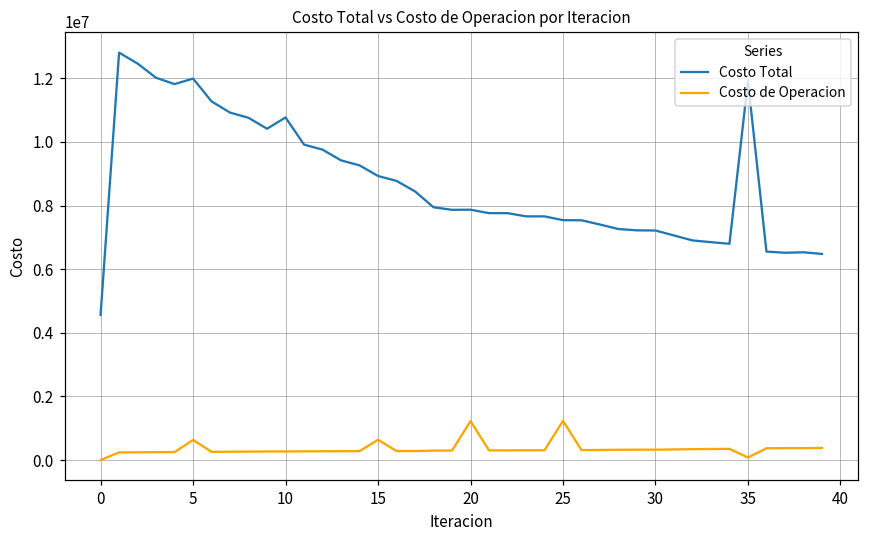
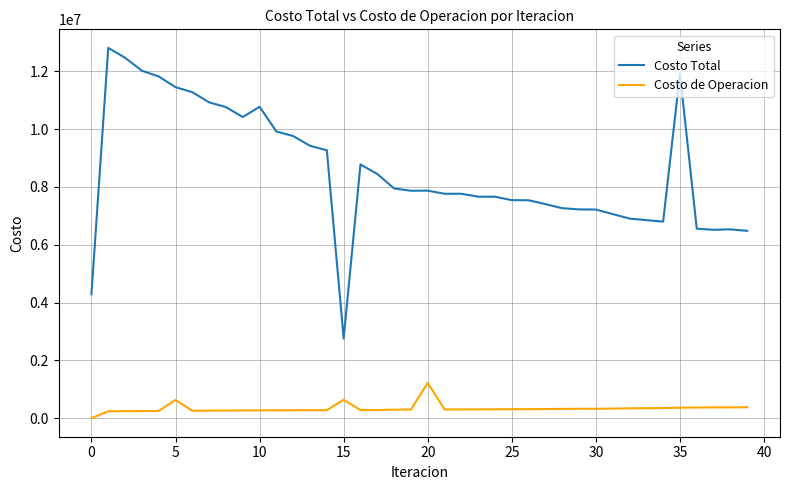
Costo Total, 0: 4600000 -> 4300000
Costo Total, 5: 12000000 -> 11400000
Costo Total, 15: 8900000 -> 2800000
Costo de Operacion, 25: 1200000 -> 300000
Costo de Operacion, 35: 100000 -> 400000
